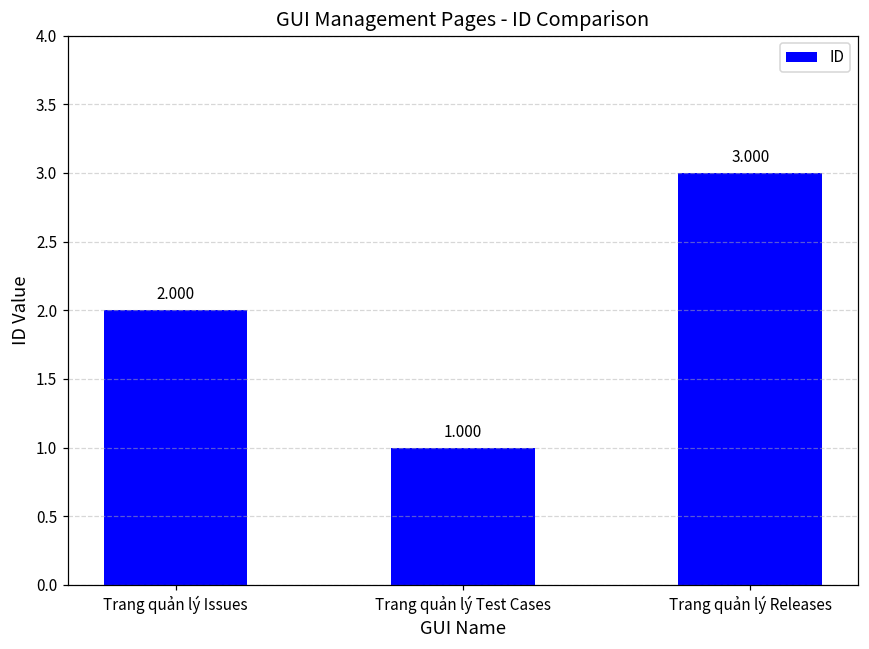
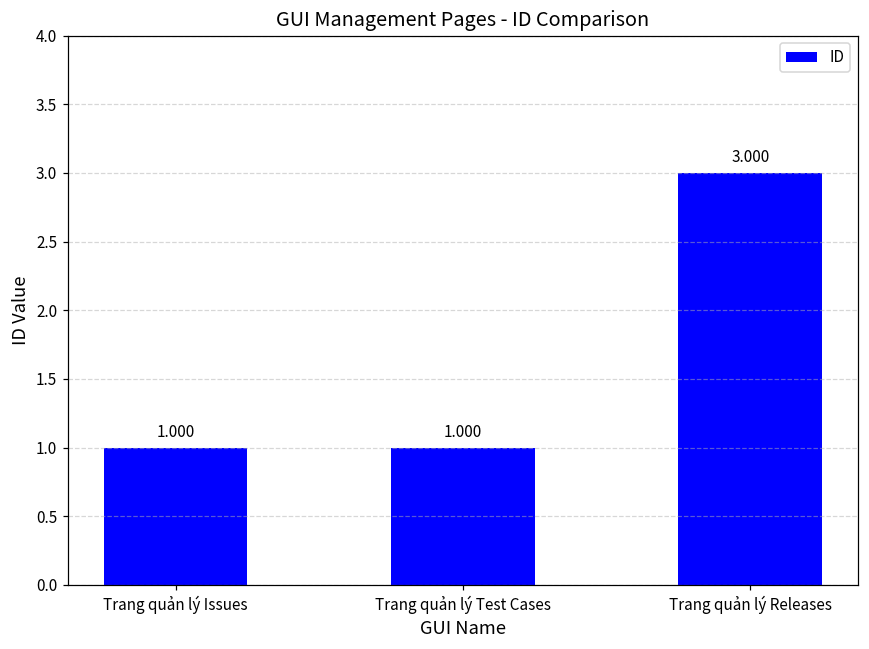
Trang quản lý Issues: 2.000 -> 1.000
